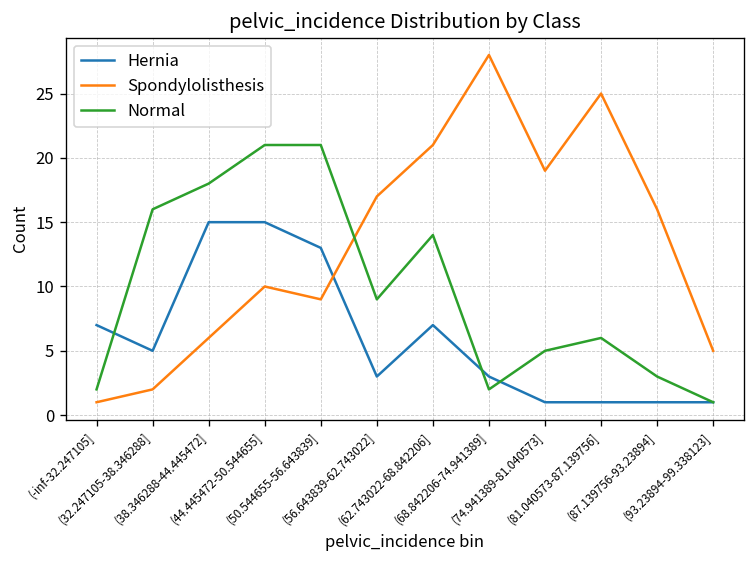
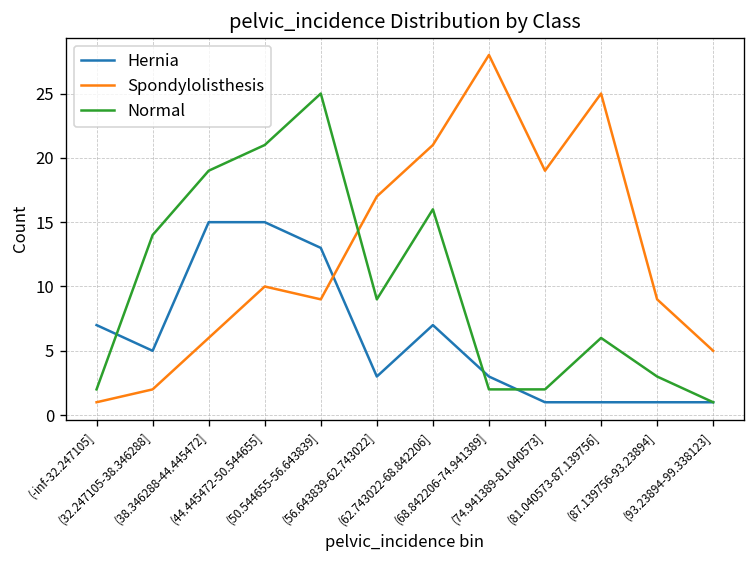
Normal, (32.247105-38.346288]: 16 -> 14
Normal, (38.346288-44.445472]: 18 -> 19
Normal, (50.544655-56.643839]: 21 -> 25
Normal, (62.743022-68.842206]: 14 -> 16
Normal, (74.941389-81.040573]: 5 -> 2
Spondylolisthesis, (87.139756-93.23894]: 16 -> 9
